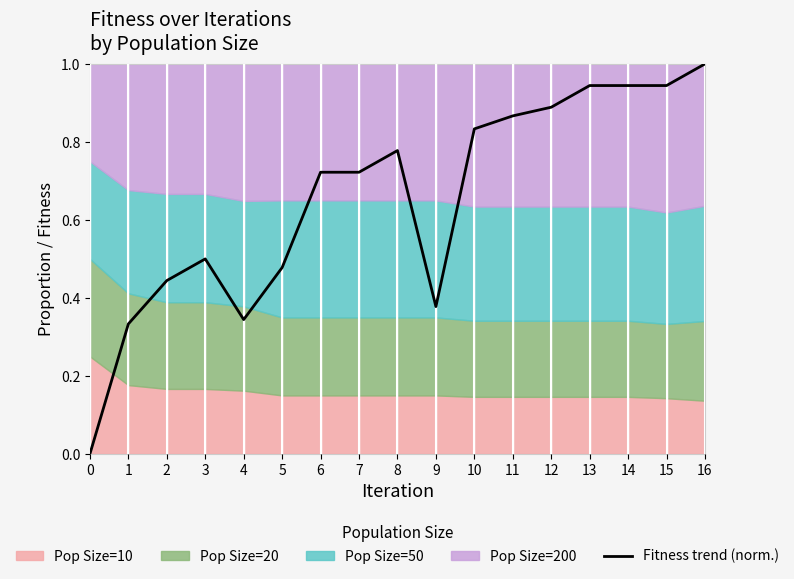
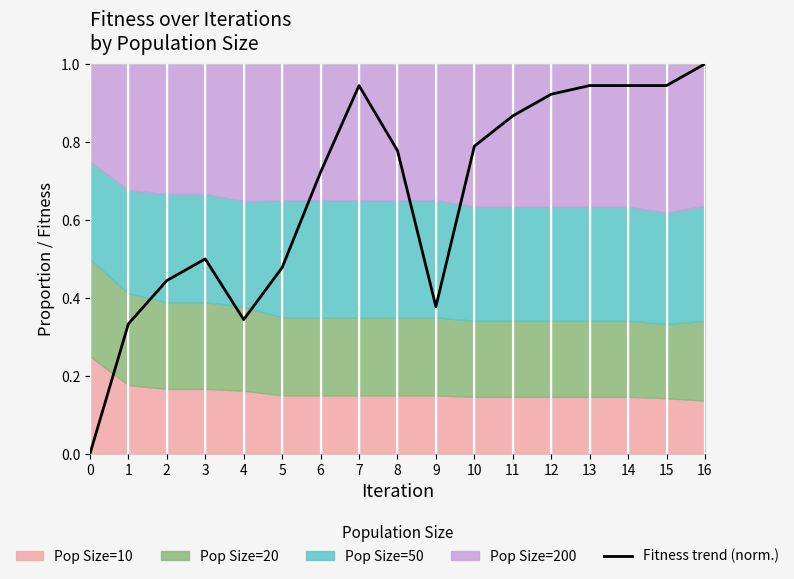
Fitness trend (norm.), 7: 0.72 -> 0.94
Fitness trend (norm.), 10: 0.83 -> 0.79
Fitness trend (norm.), 12: 0.89 -> 0.92
